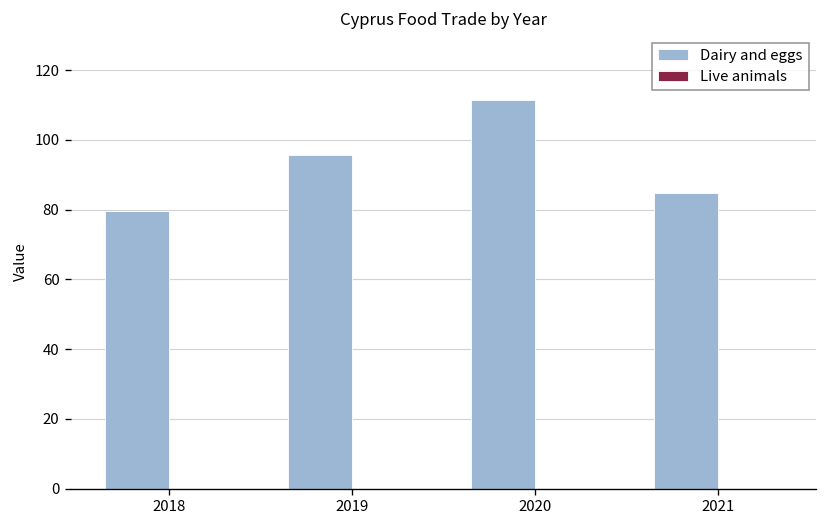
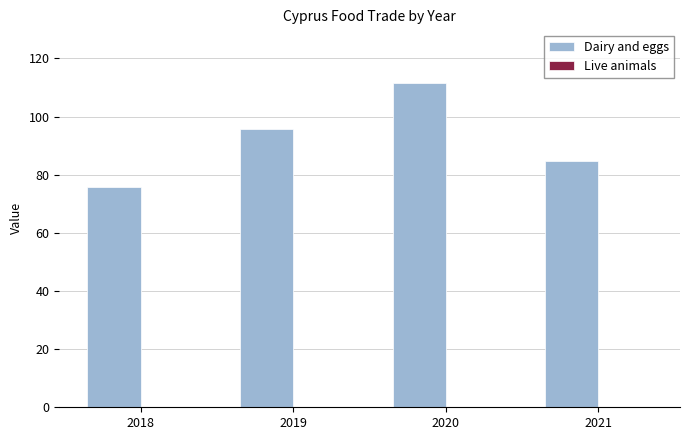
Dairy and eggs, 2018: 80 -> 76
